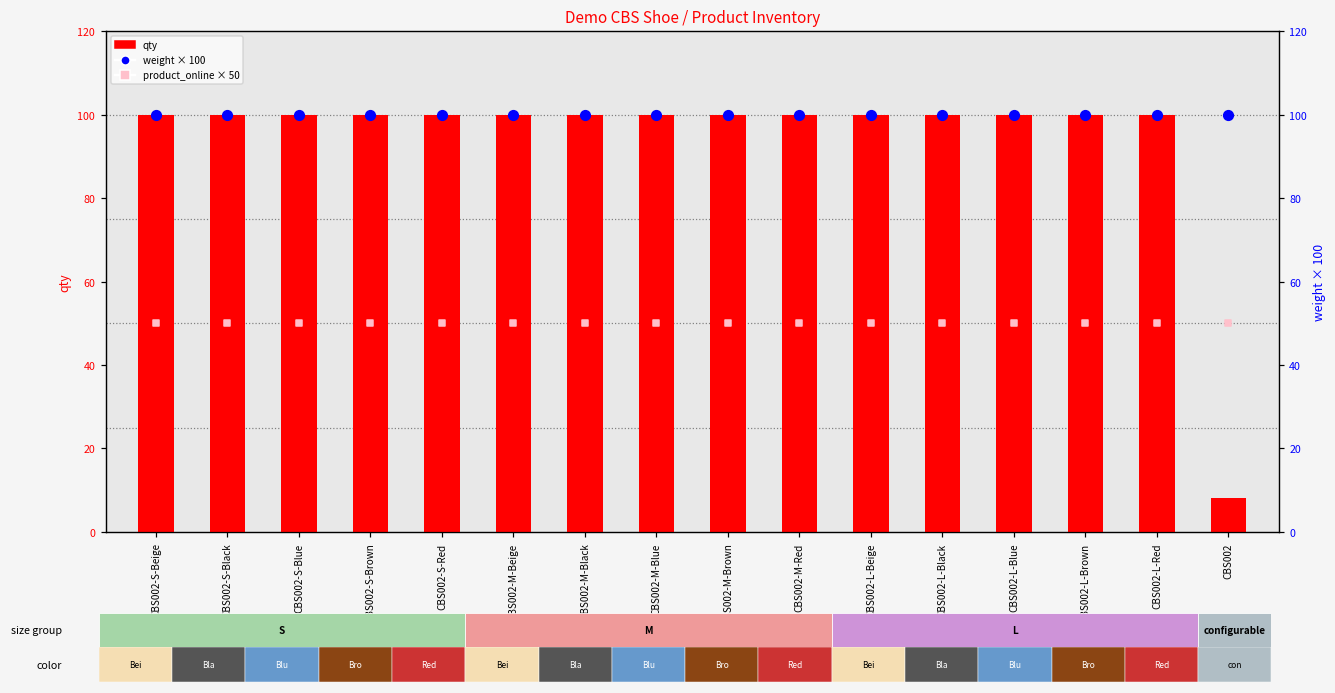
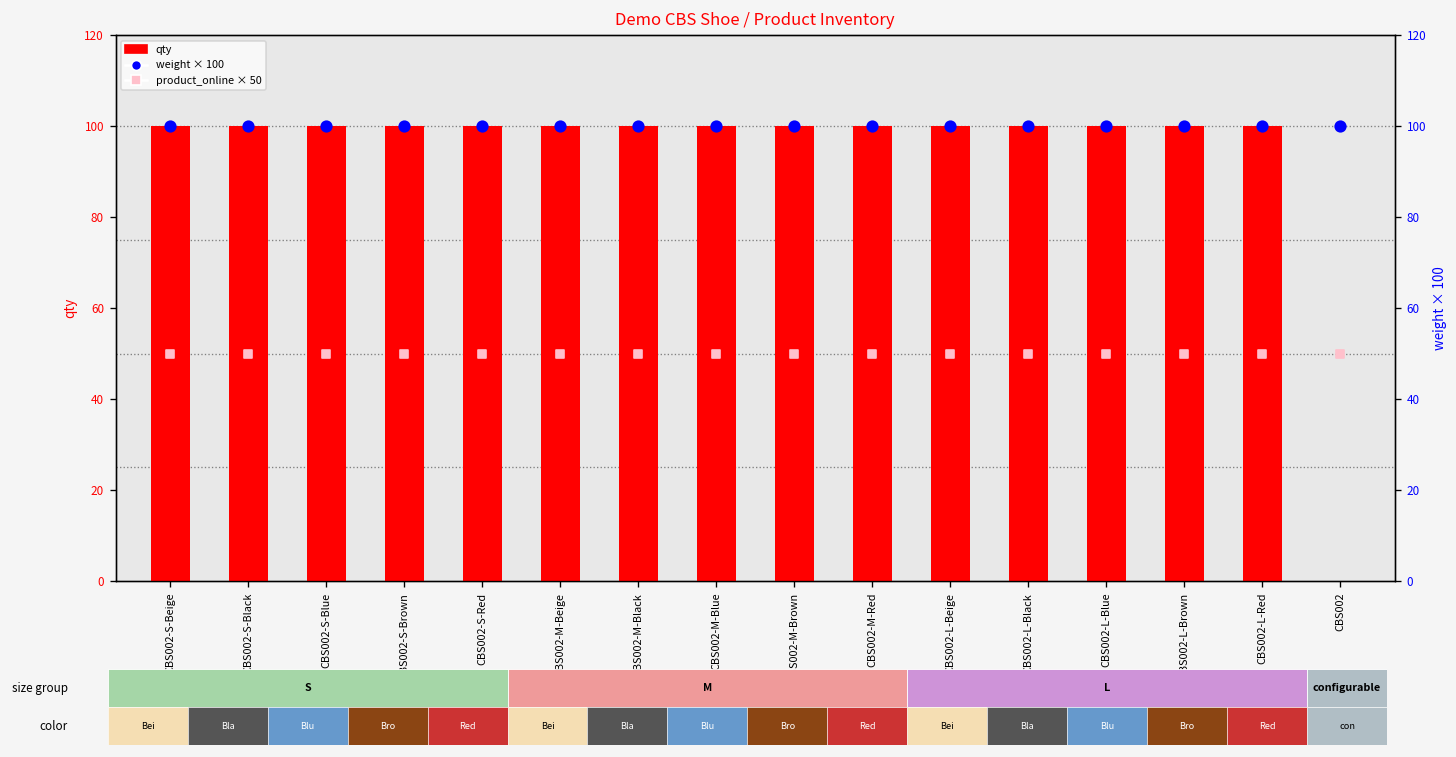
qty, CBS002: 8 -> 0
